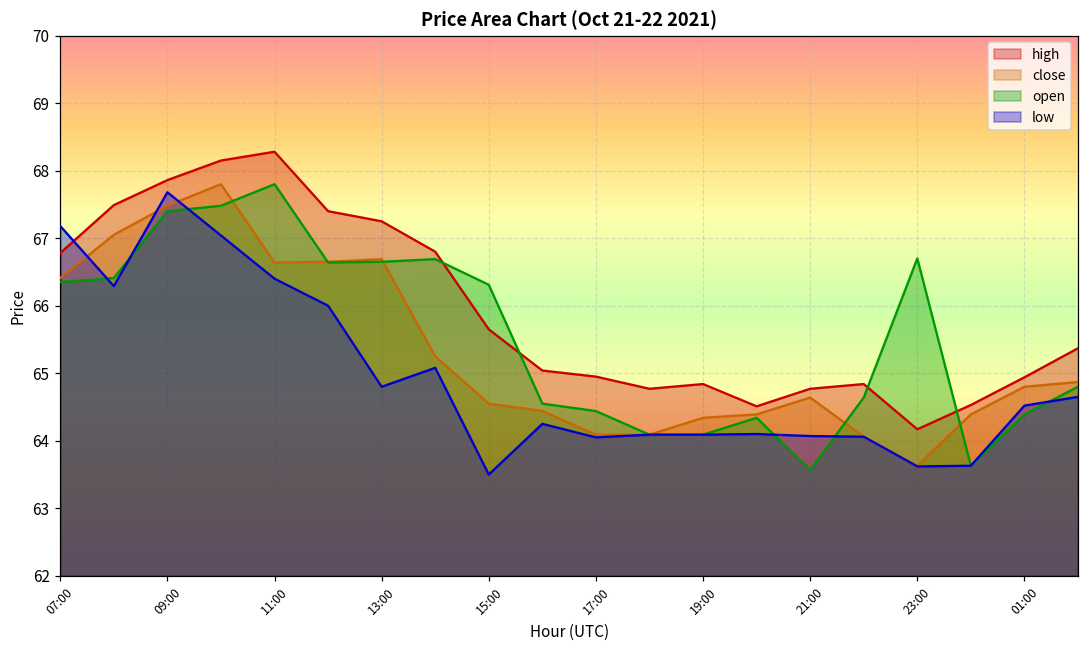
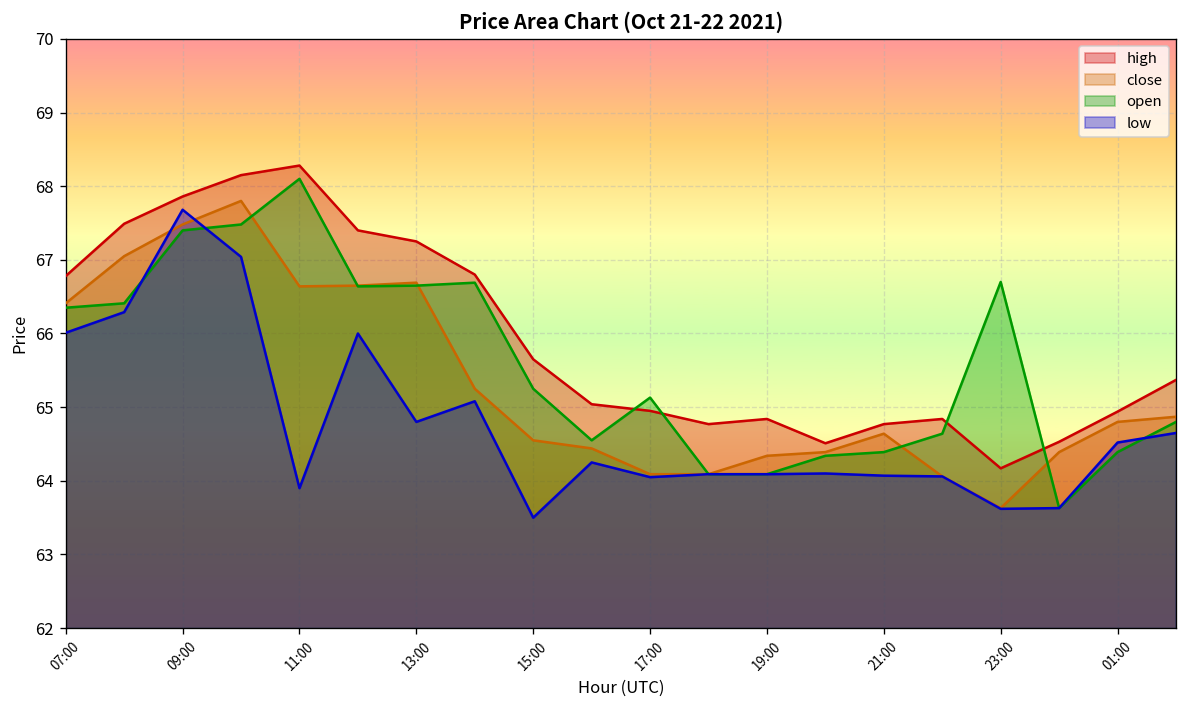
low, 07:00: 67.2 -> 66.0
open, 11:00: 67.8 -> 68.1
low, 11:00: 66.4 -> 63.9
open, 15:00: 66.3 -> 65.3
open, 17:00: 64.4 -> 65.1
open, 21:00: 63.6 -> 64.4
